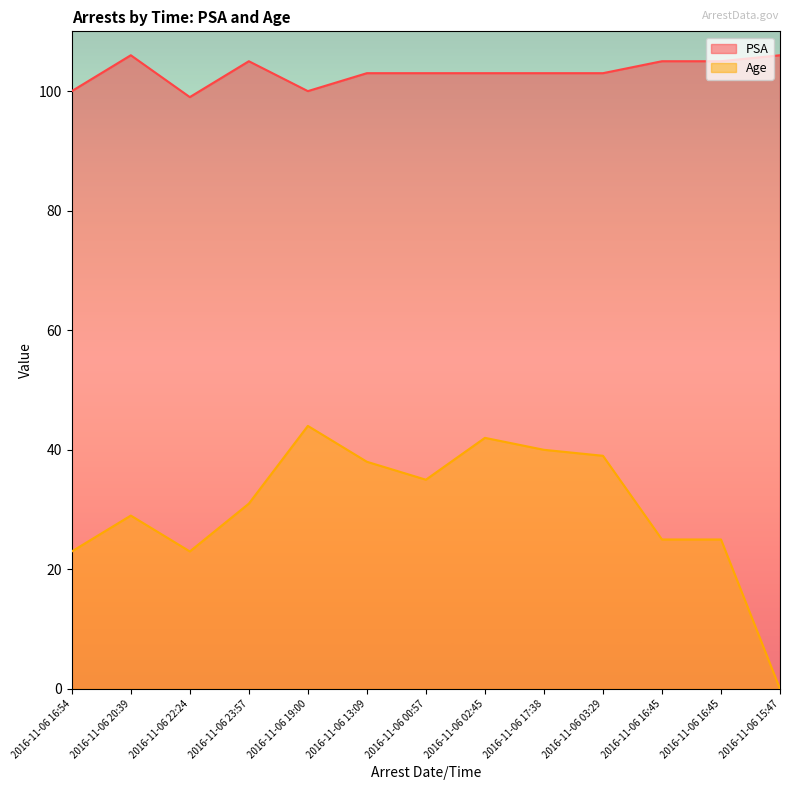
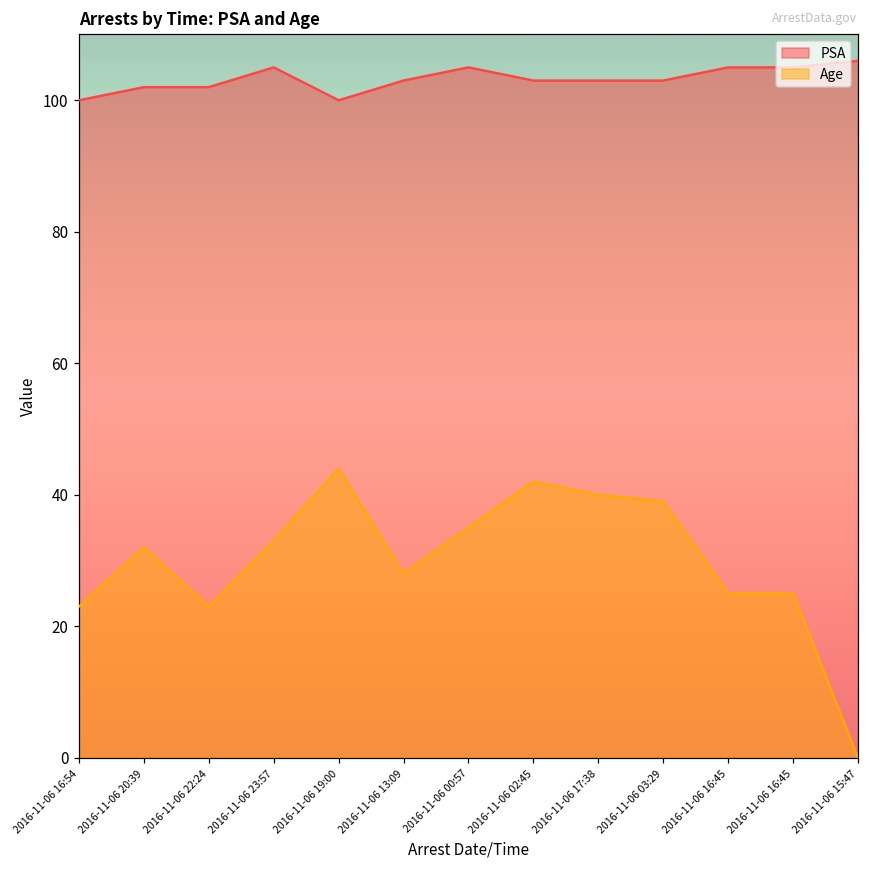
PSA, 2016-11-06 20:39: 106 -> 102
Age, 2016-11-06 20:39: 29 -> 32
PSA, 2016-11-06 22:24: 99 -> 102
Age, 2016-11-06 23:57: 31 -> 33
Age, 2016-11-06 13:09: 38 -> 28
PSA, 2016-11-06 00:57: 103 -> 105
